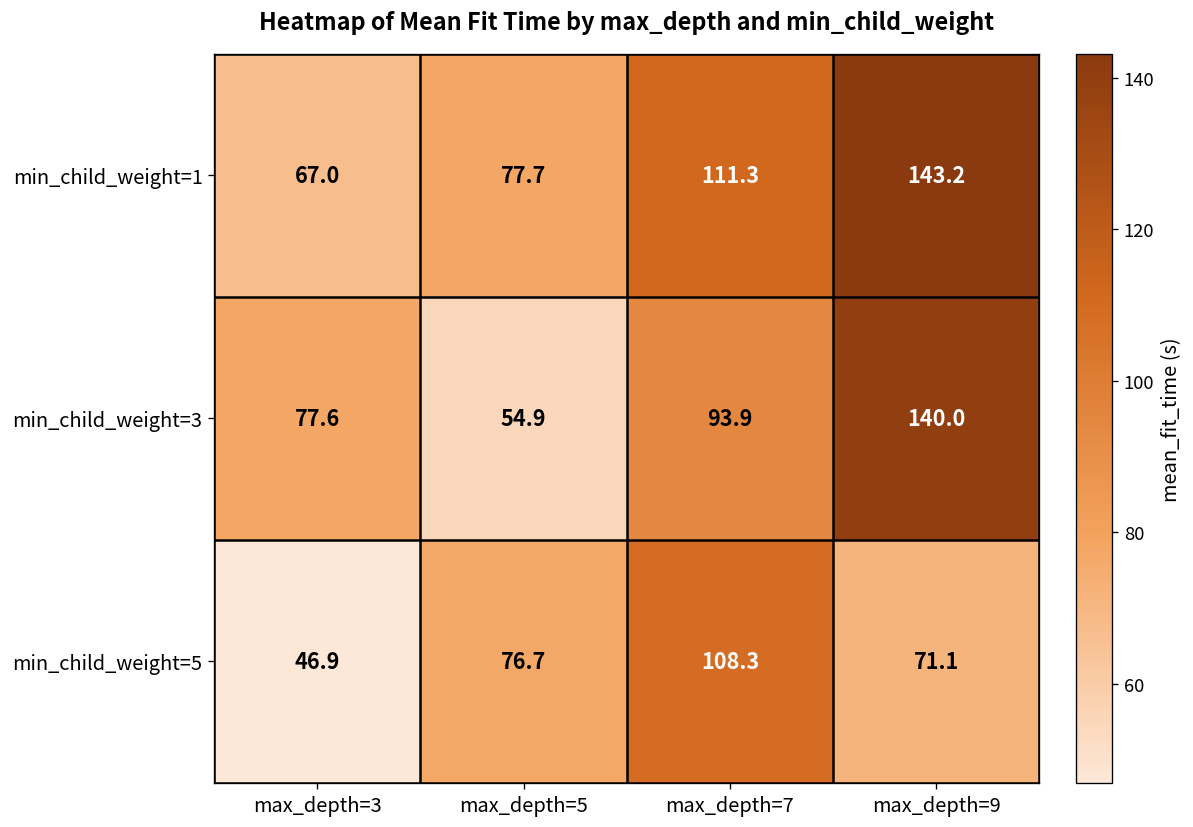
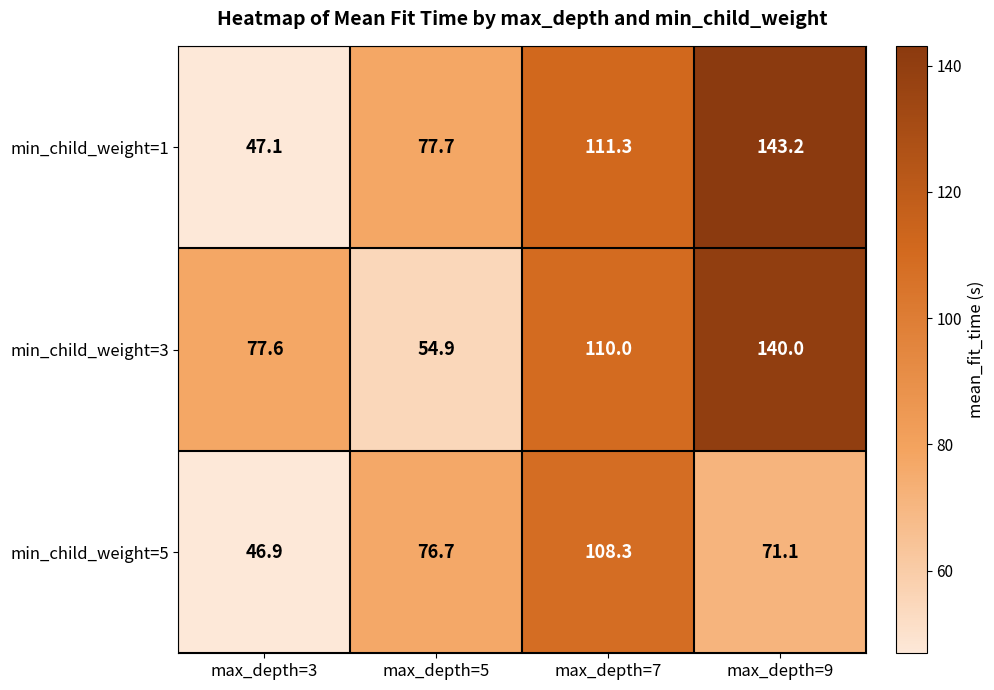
min_child_weight=1, max_depth=3: 67.0 -> 47.1
min_child_weight=3, max_depth=7: 93.9 -> 110.0
